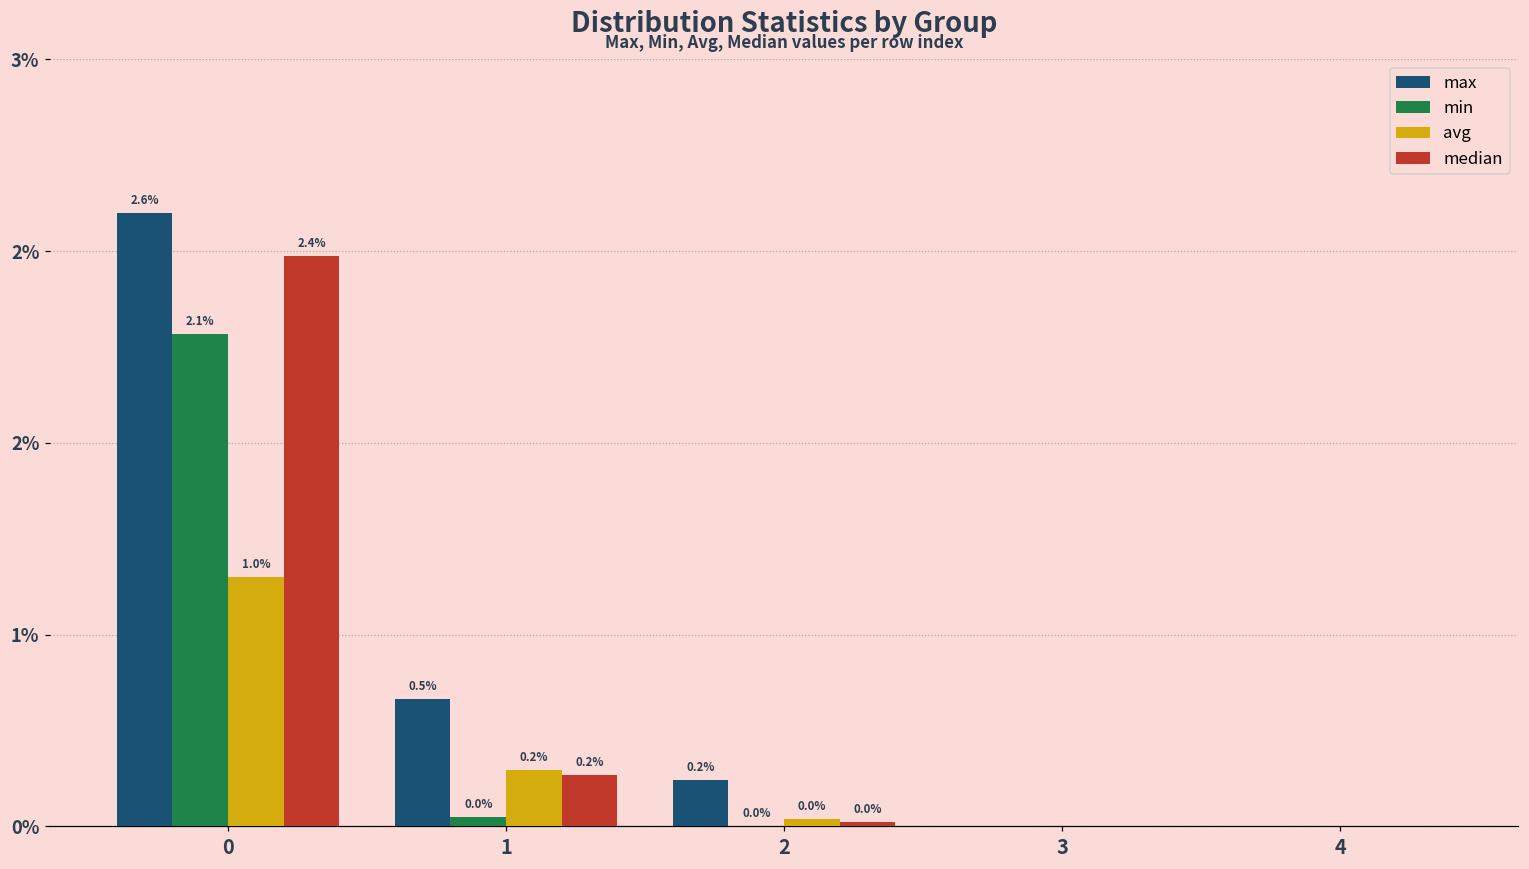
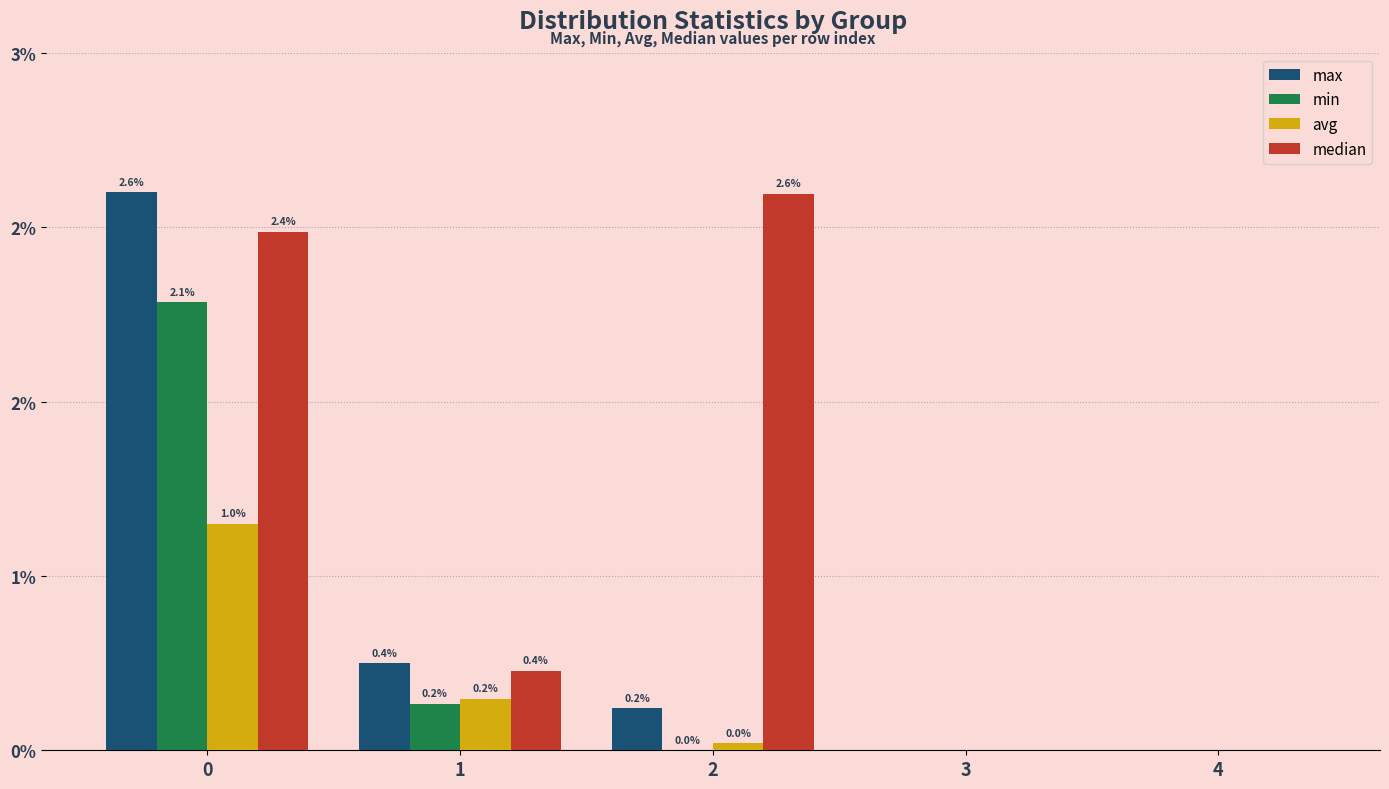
max, 1: 0.5% -> 0.4%
min, 1: 0.0% -> 0.2%
median, 1: 0.2% -> 0.4%
median, 2: 0.0% -> 2.6%
